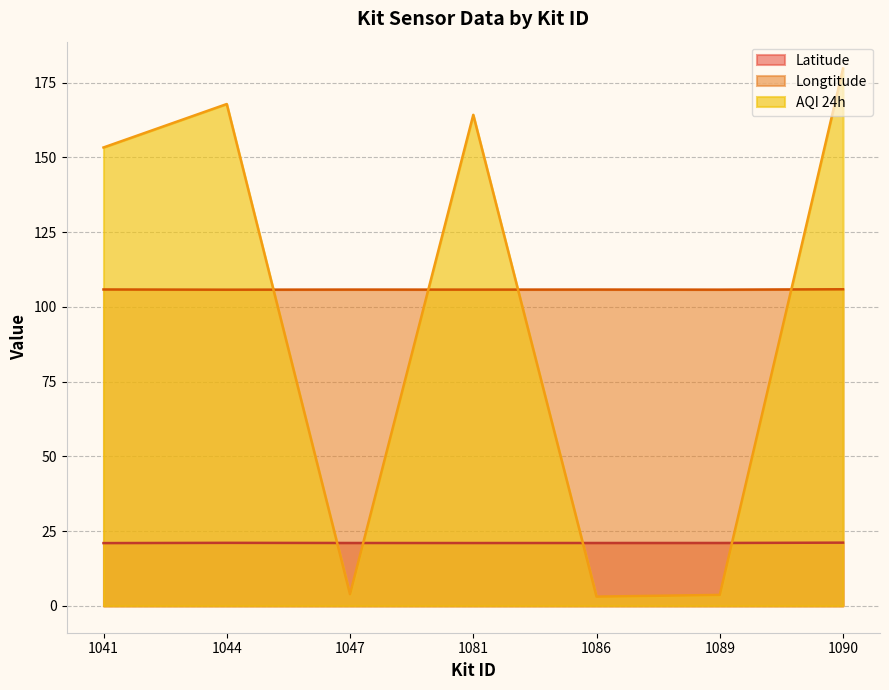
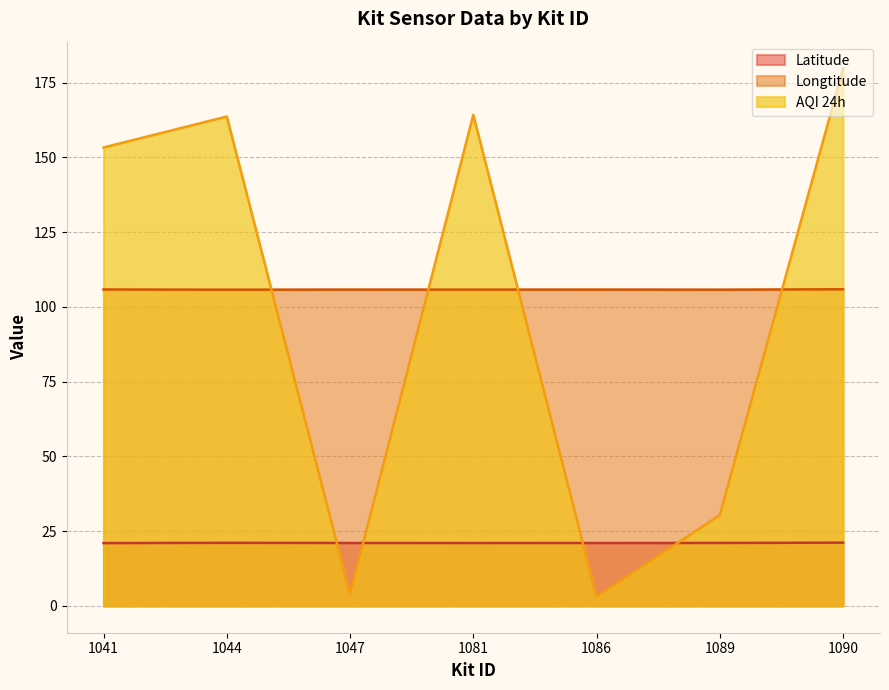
AQI 24h, 1044: 168 -> 164
AQI 24h, 1089: 4 -> 30
